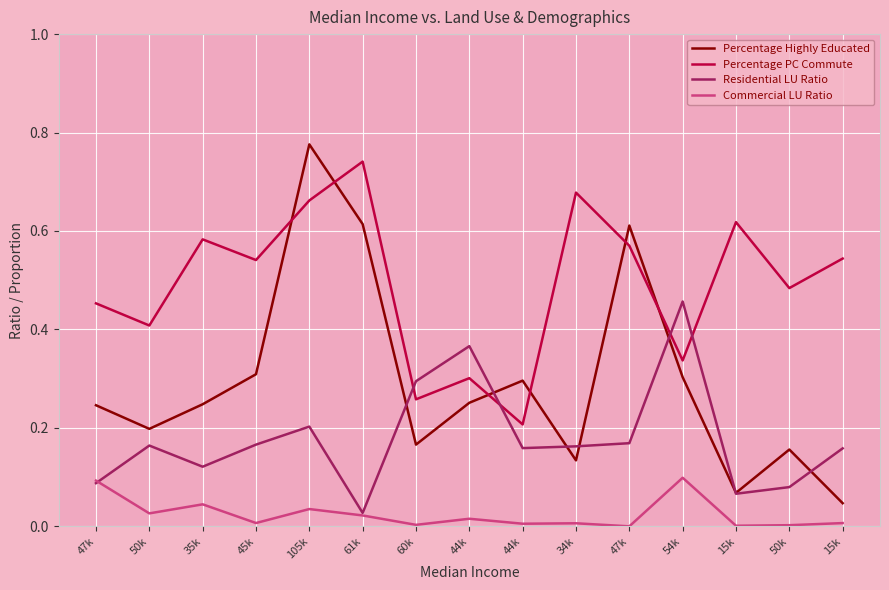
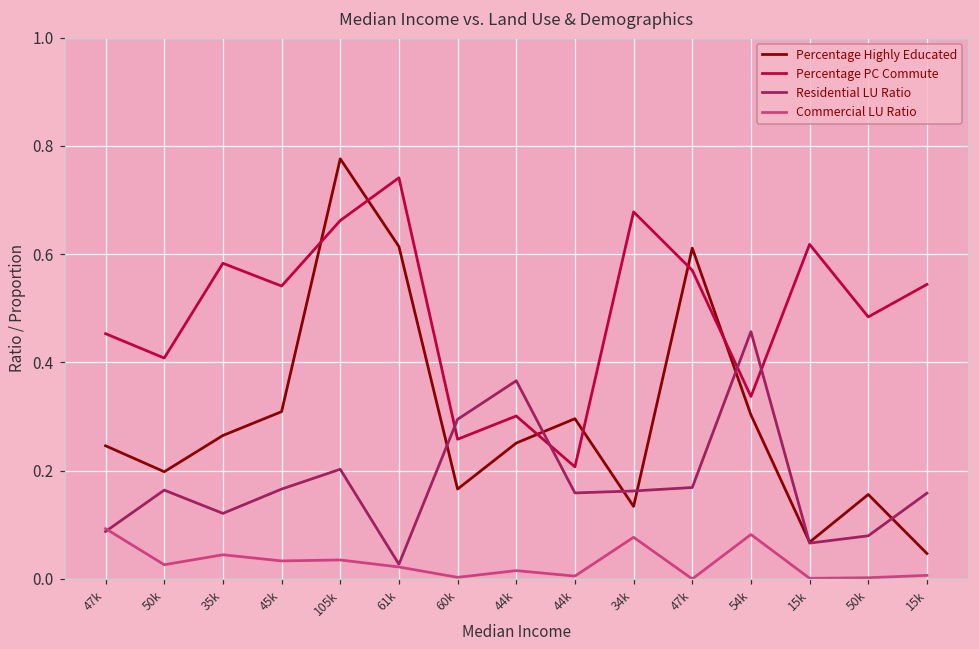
Percentage Highly Educated, 35k: 0.25 -> 0.27
Commercial LU Ratio, 45k: 0.01 -> 0.03
Commercial LU Ratio, 34k: 0.01 -> 0.08
Commercial LU Ratio, 54k: 0.10 -> 0.08
